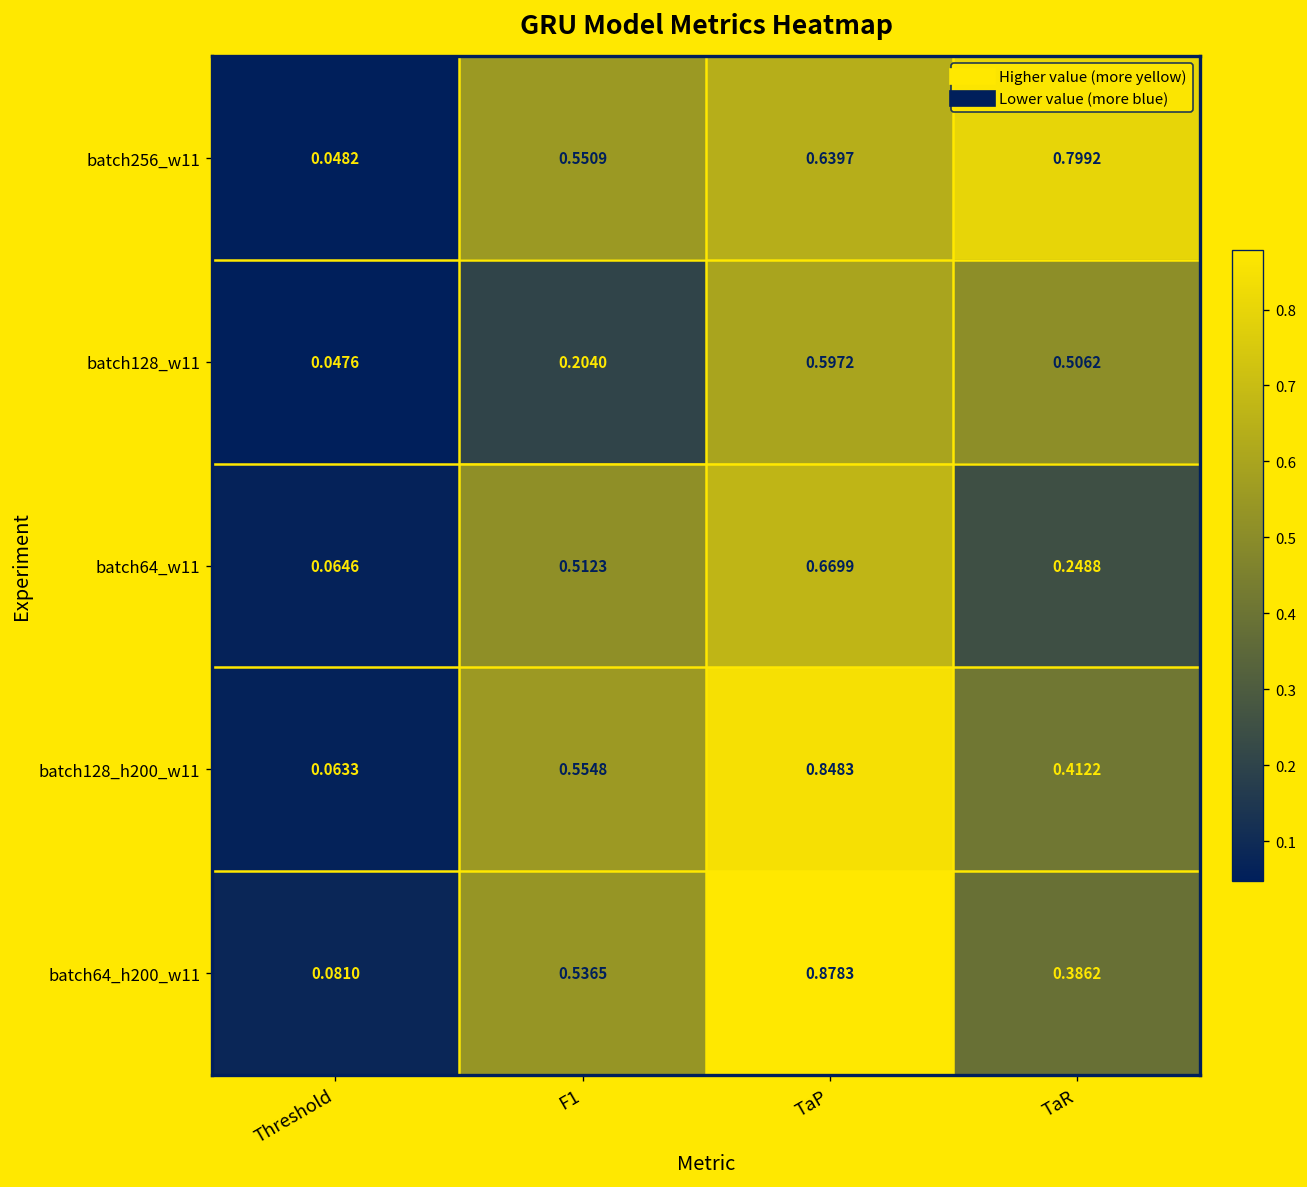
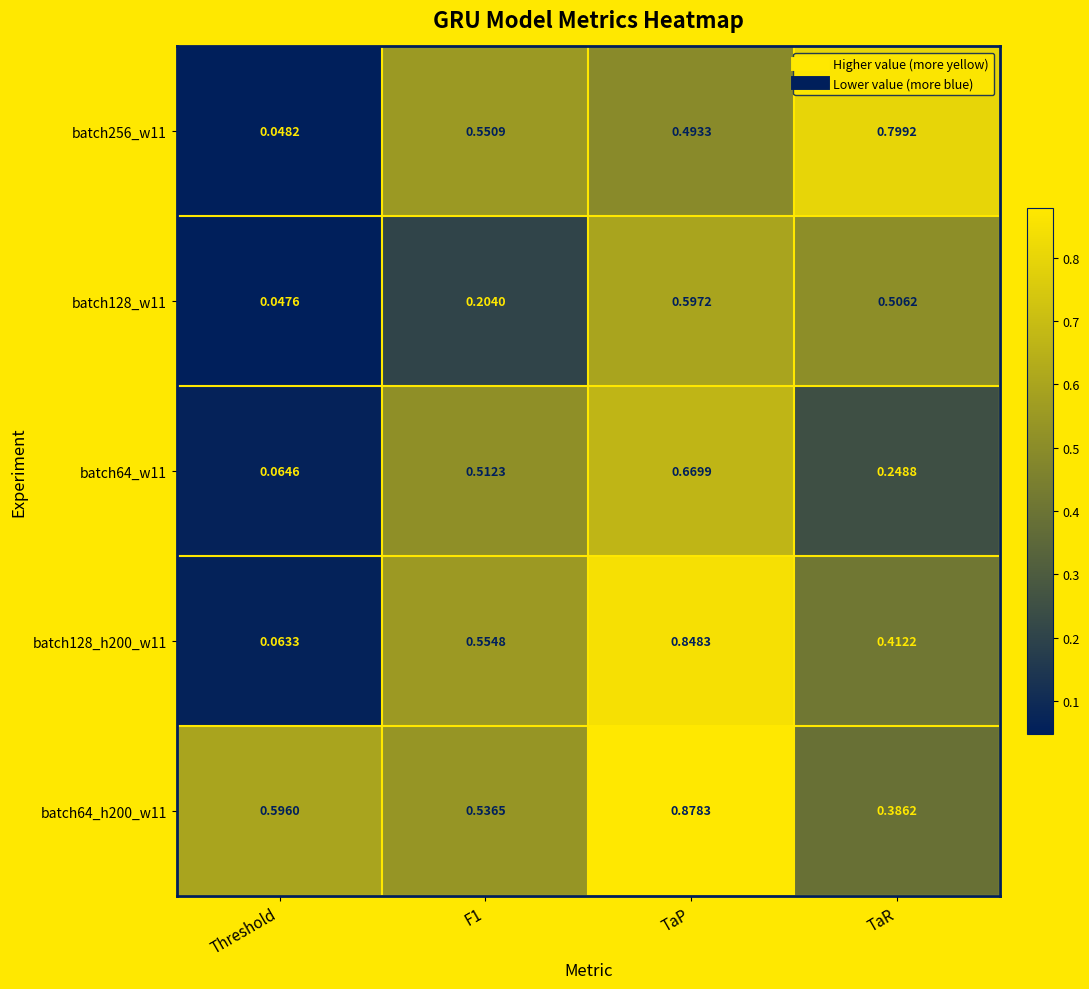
batch256_w11, TaP: 0.6397 -> 0.4933
batch64_h200_w11, Threshold: 0.0810 -> 0.5960
